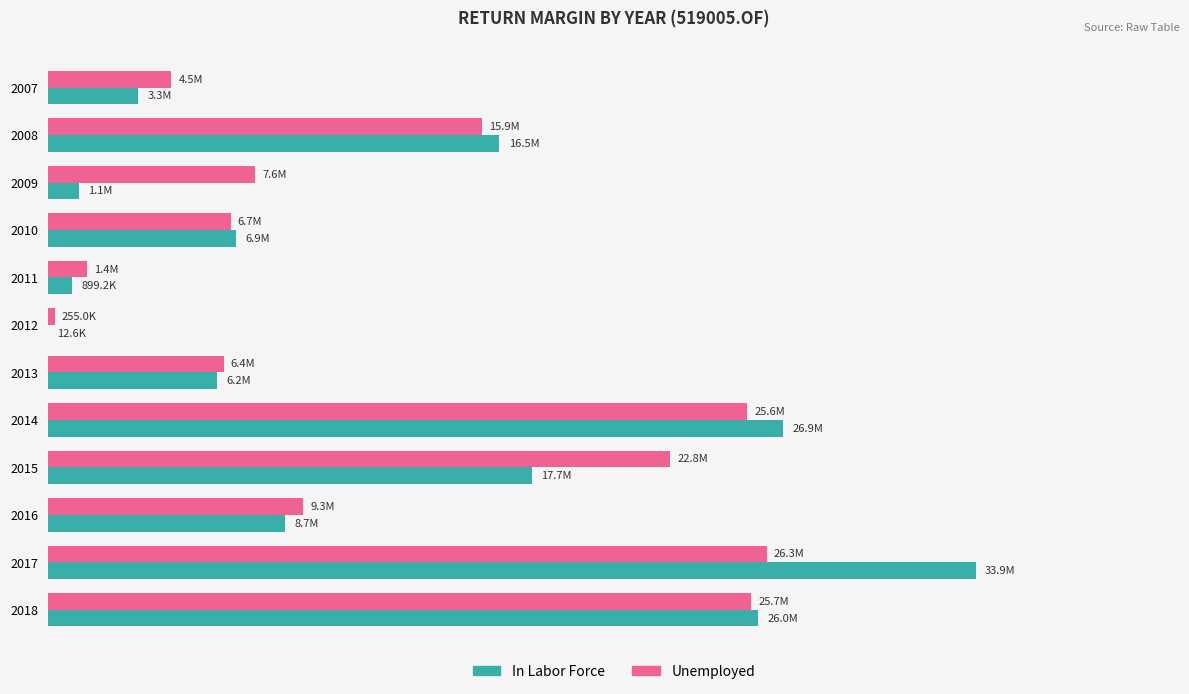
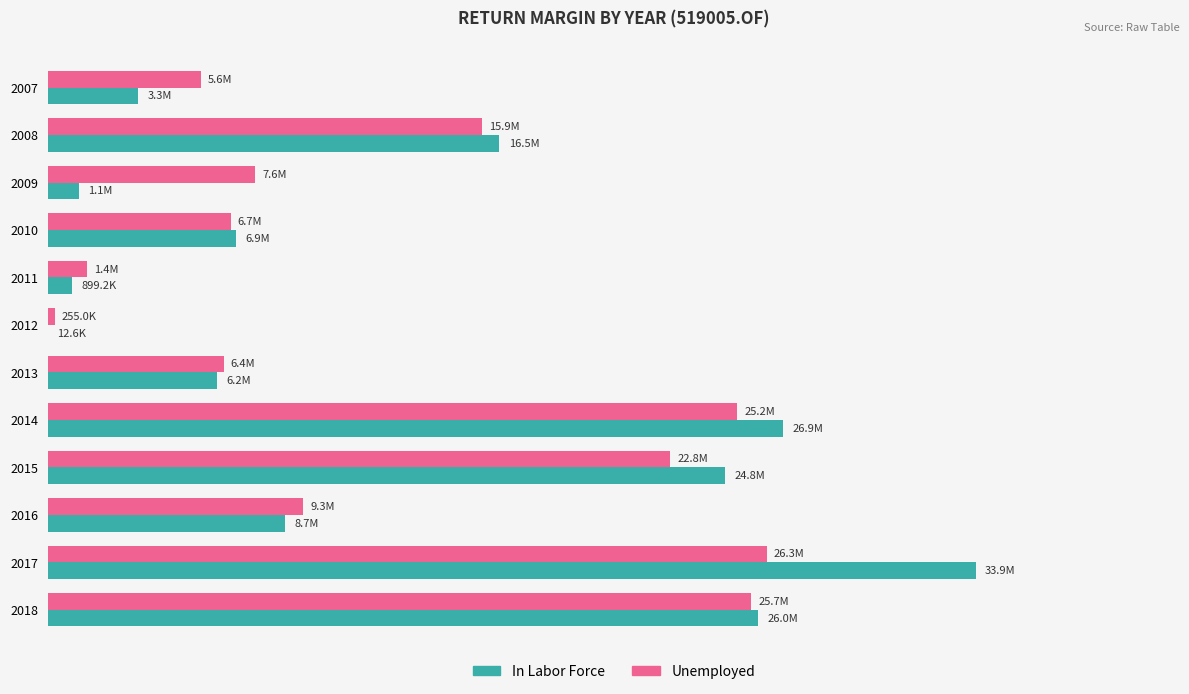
Unemployed, 2007: 4.5M -> 5.6M
Unemployed, 2014: 25.6M -> 25.2M
In Labor Force, 2015: 17.7M -> 24.8M
